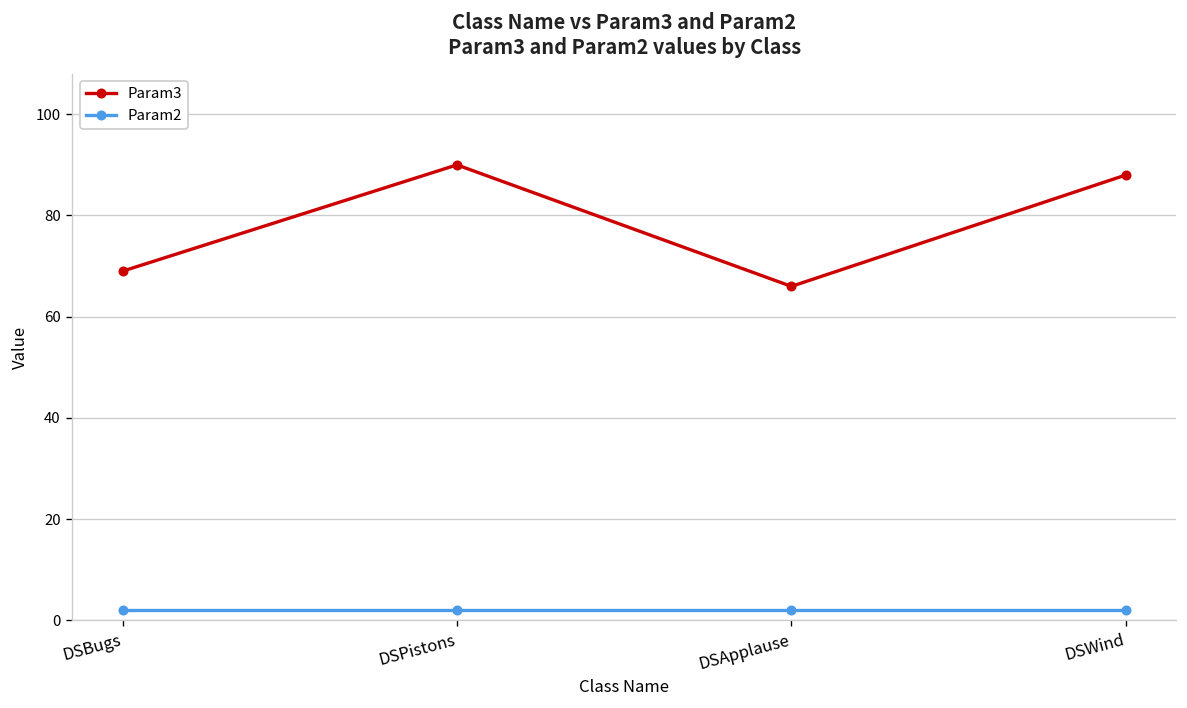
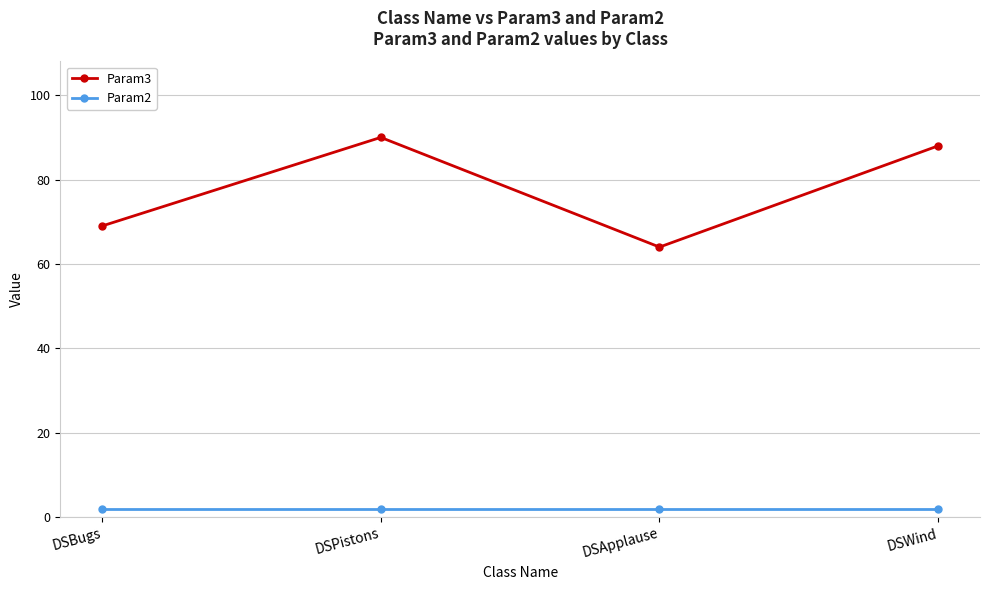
Param3, DSApplause: 66 -> 64
